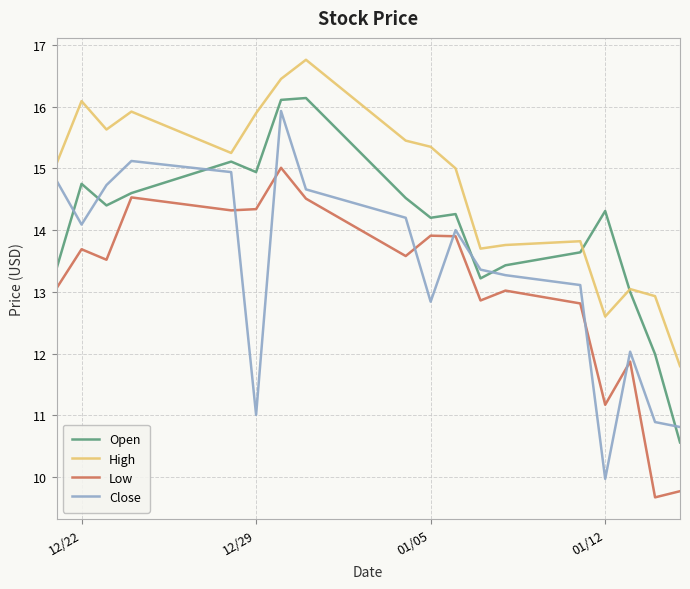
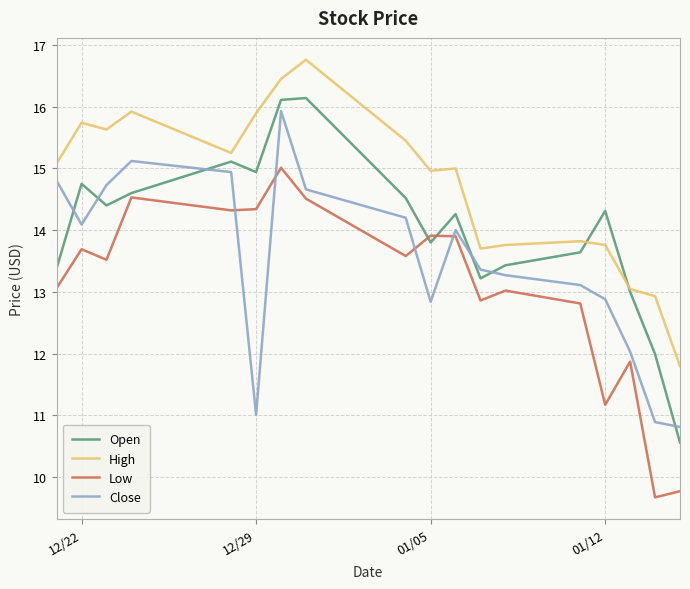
High, 12/22: 16.1 -> 15.7
Open, 01/05: 14.2 -> 13.8
High, 01/05: 15.4 -> 15.0
High, 01/12: 12.6 -> 13.8
Close, 01/12: 10.0 -> 12.9
